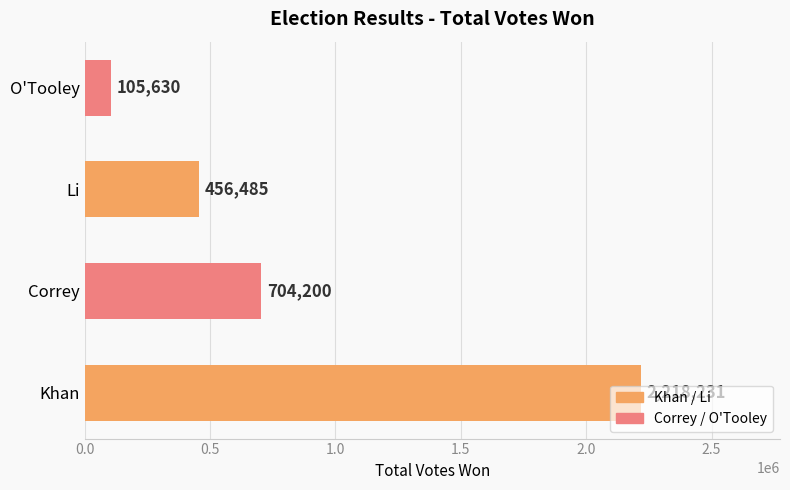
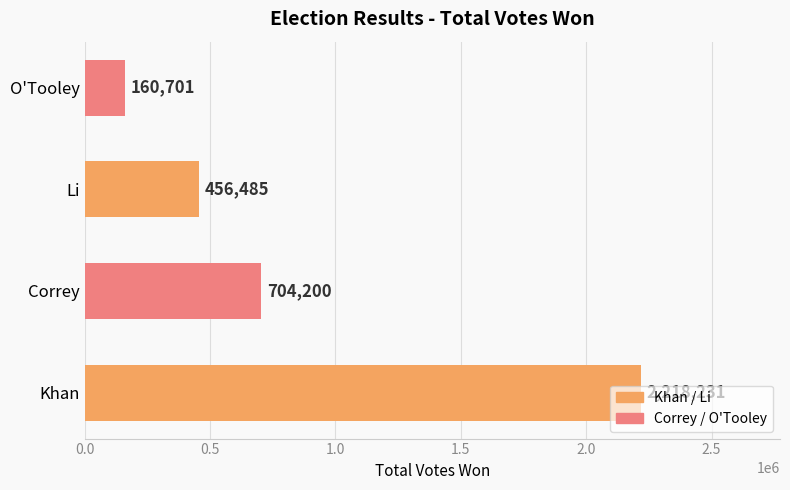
O'Tooley: 105,630 -> 160,701
